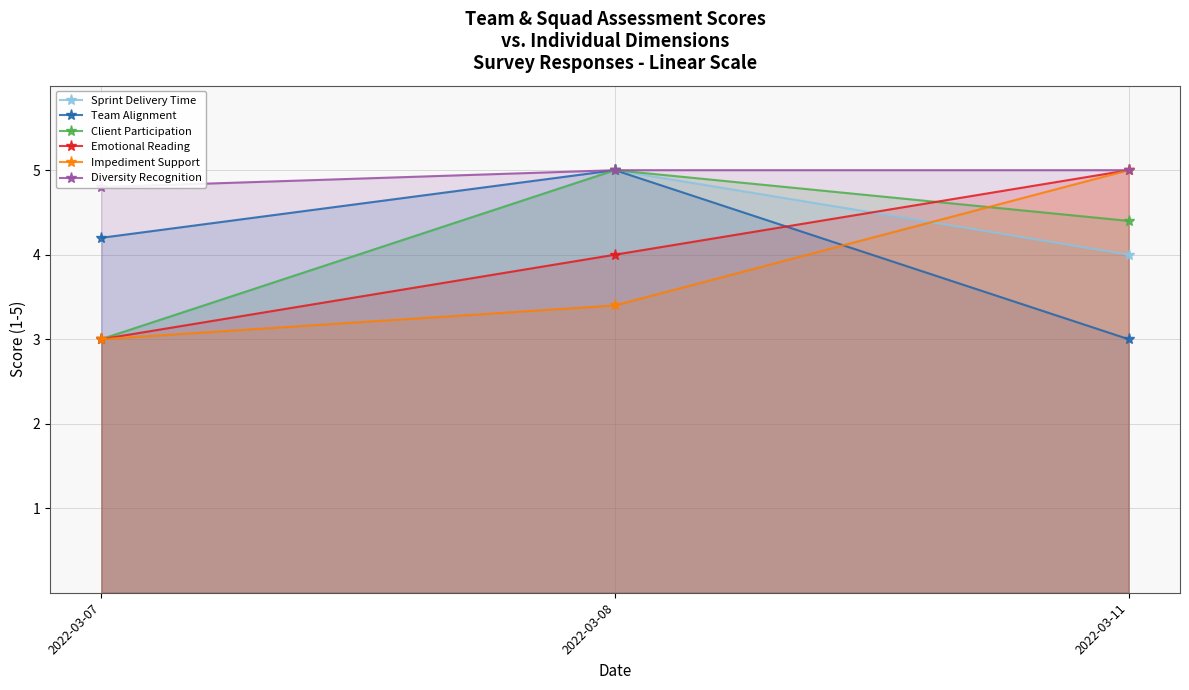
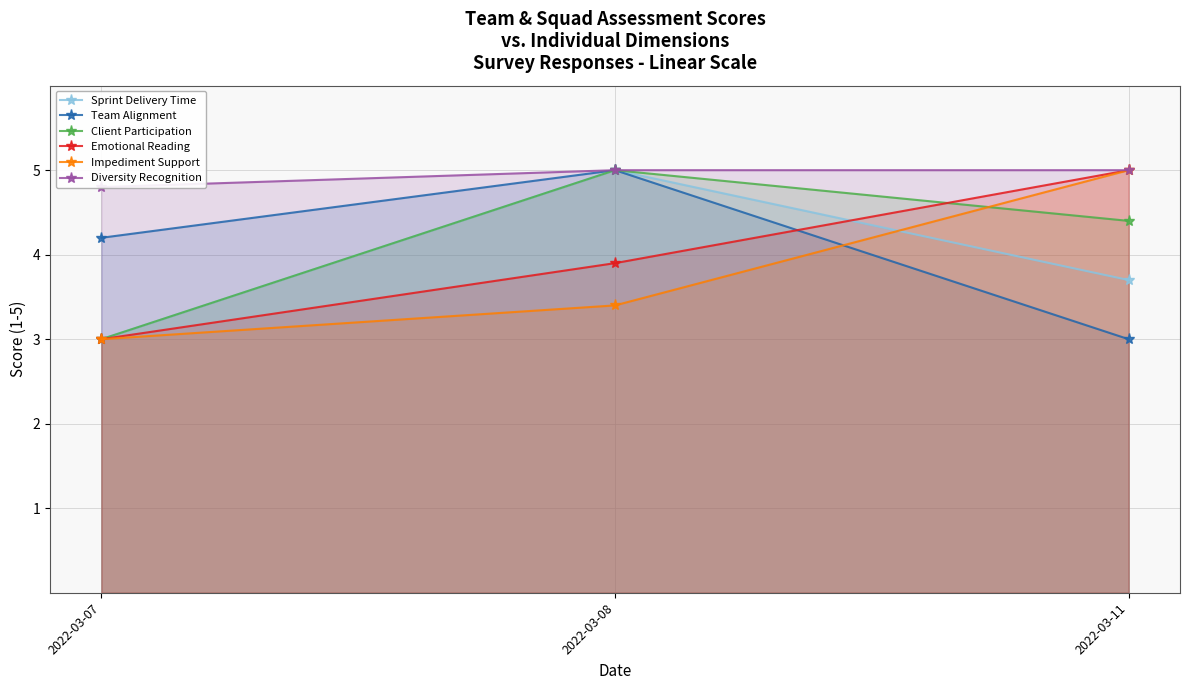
Emotional Reading, 2022-03-08: 4.0 -> 3.9
Sprint Delivery Time, 2022-03-11: 4.0 -> 3.7
